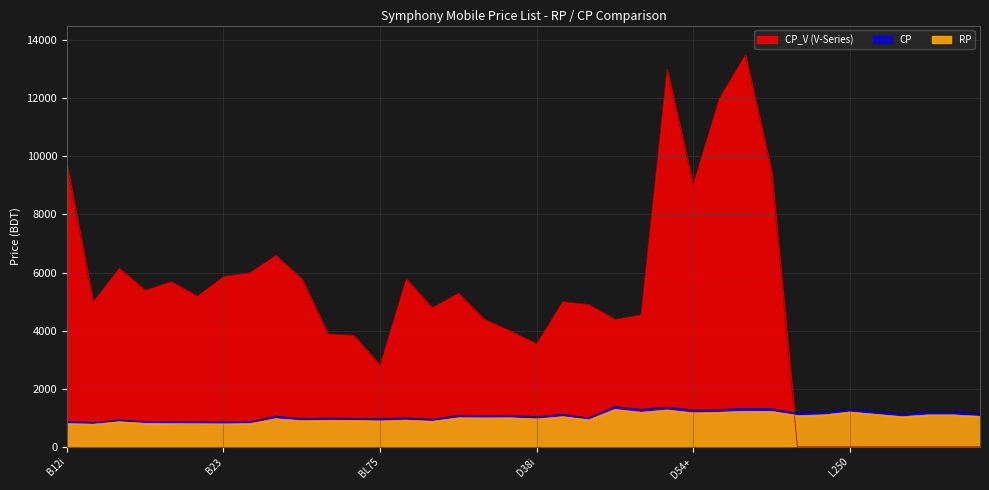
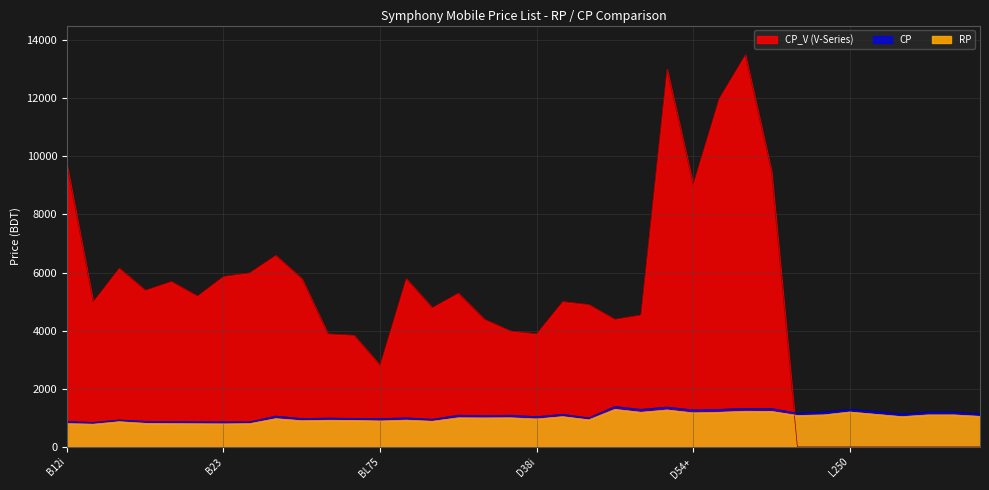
CP_V (V-Series), D38i: 3500 -> 3900
